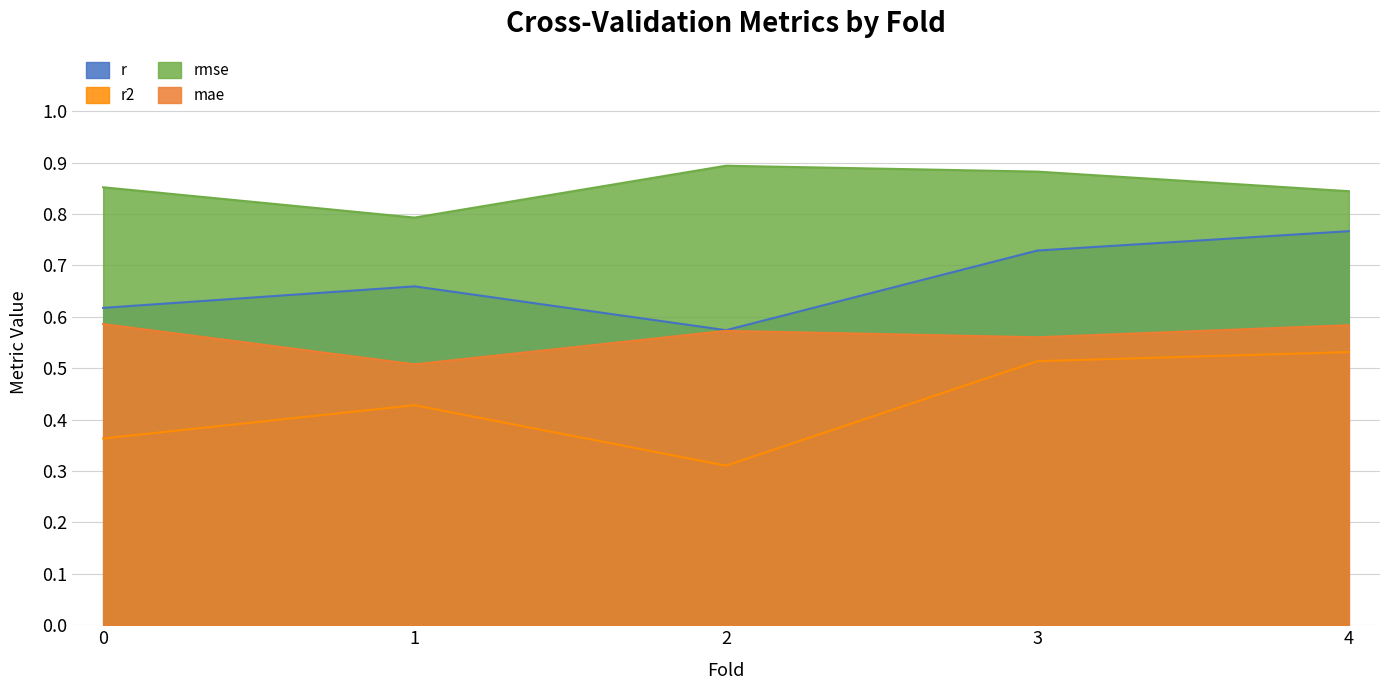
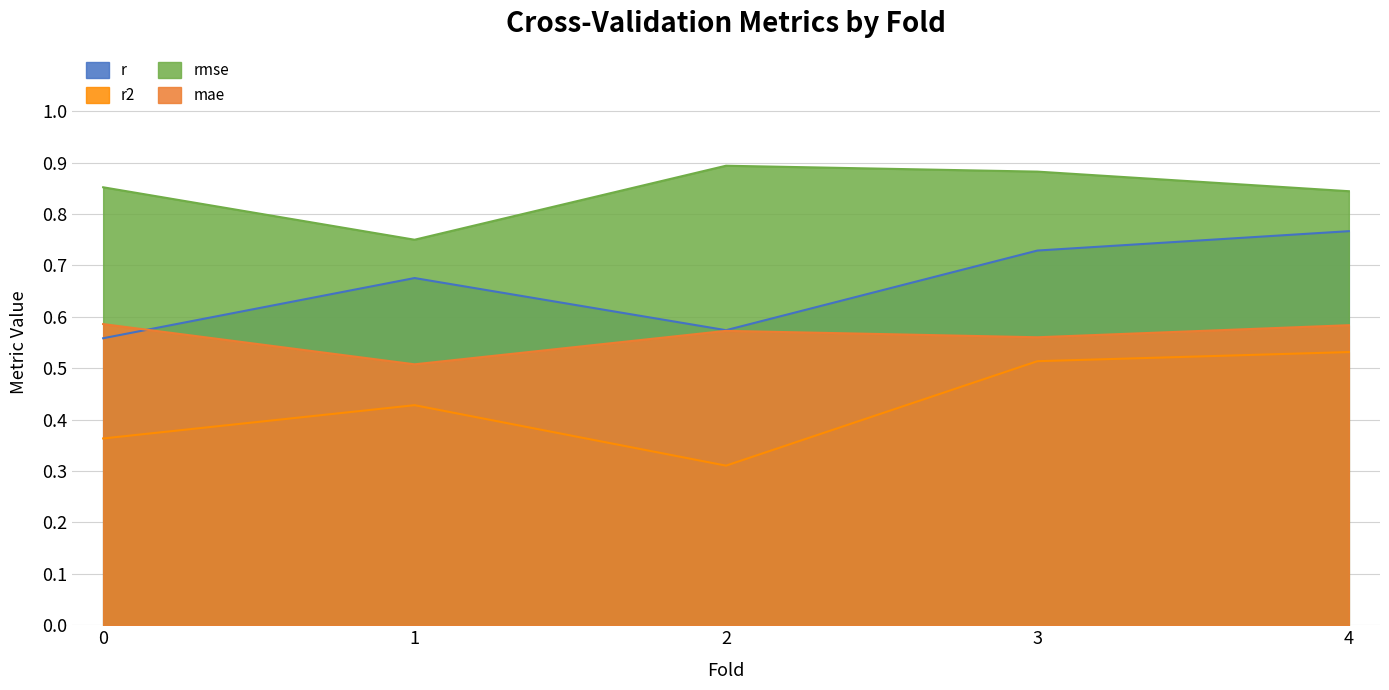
r, 0: 0.62 -> 0.56
r, 1: 0.66 -> 0.68
rmse, 1: 0.79 -> 0.75
